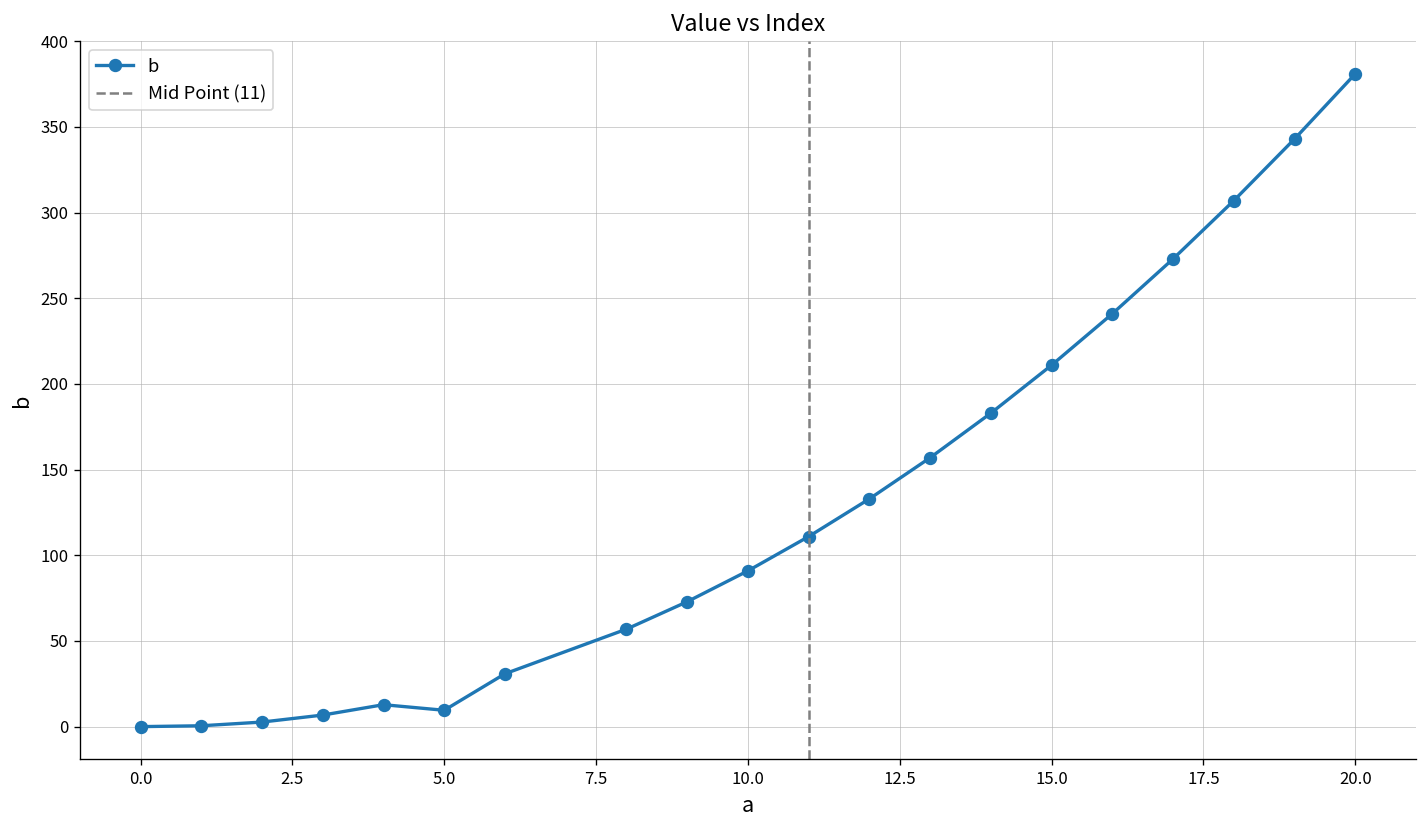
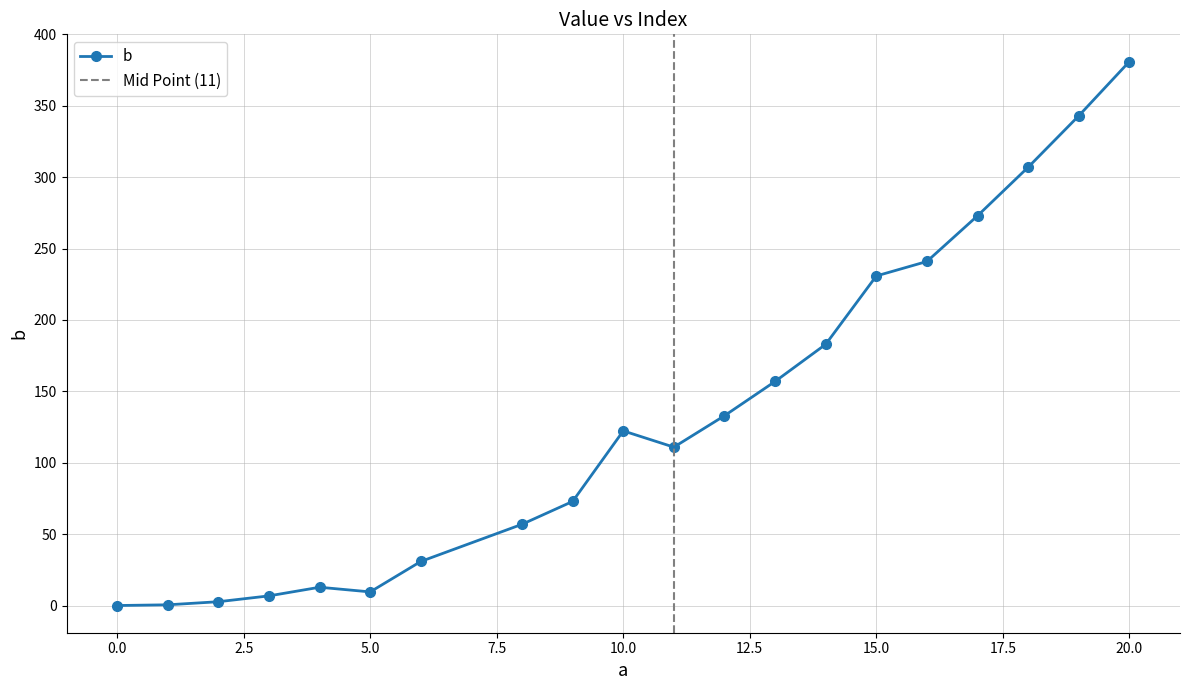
10.0: 91 -> 122
15.0: 211 -> 231
